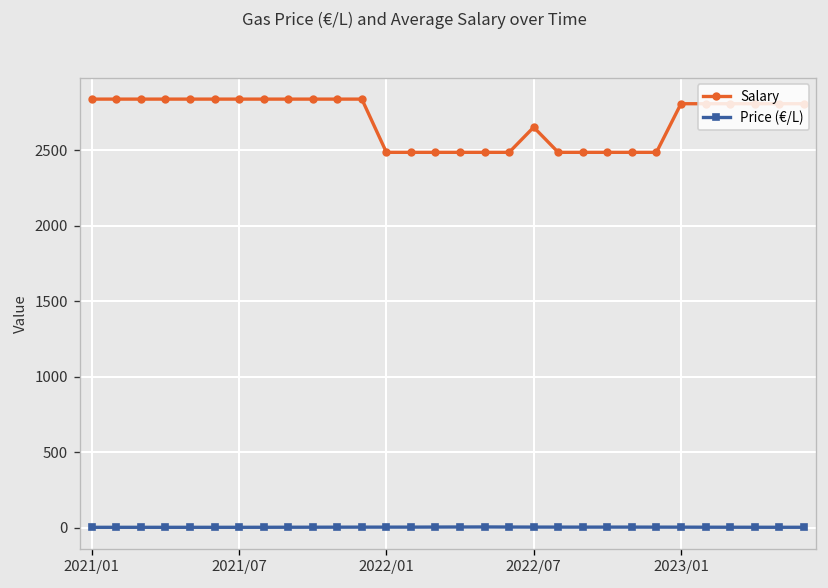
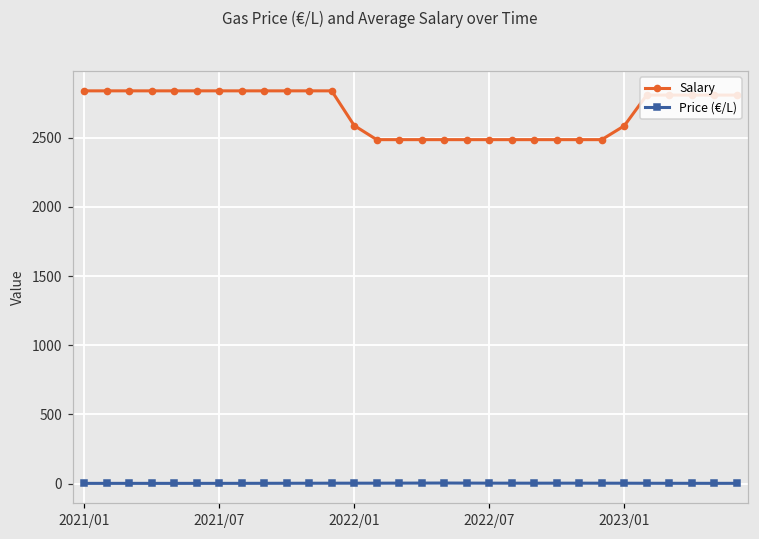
Salary, 2022/01: 2490 -> 2590
Salary, 2022/07: 2650 -> 2490
Salary, 2023/01: 2810 -> 2590
